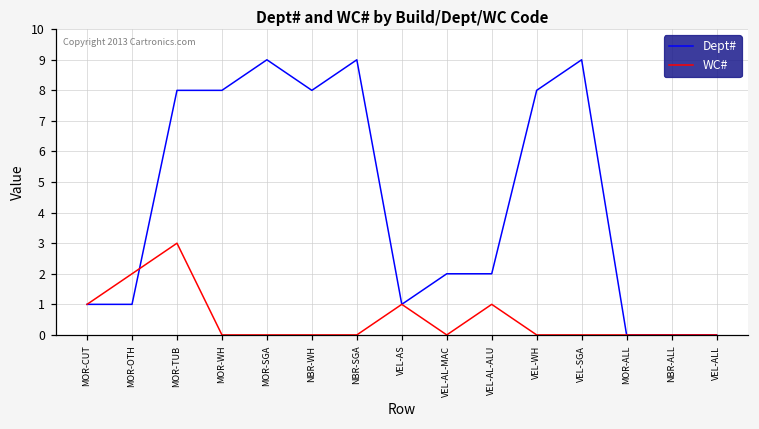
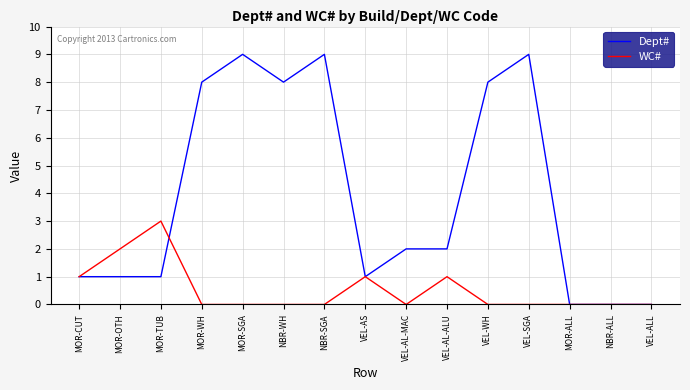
Dept#, MOR-TUB: 8 -> 1
